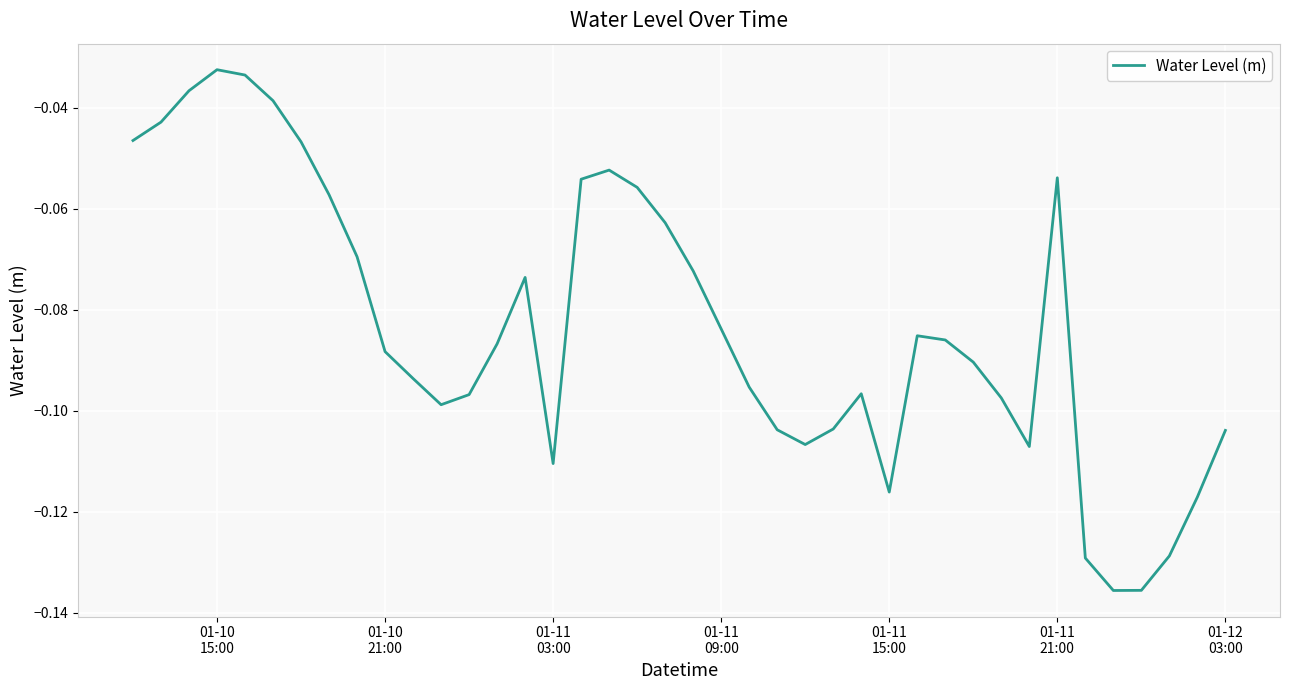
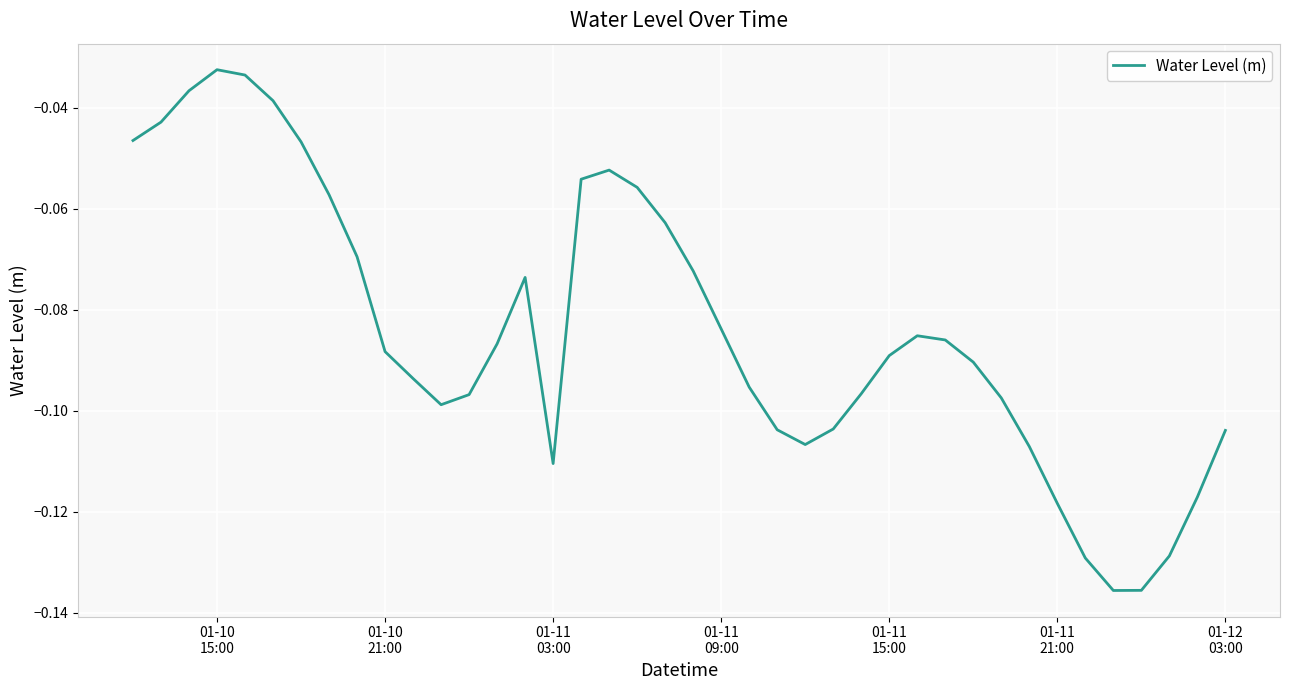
01-11 15:00: -0.116 -> -0.089
01-11 21:00: -0.054 -> -0.118
